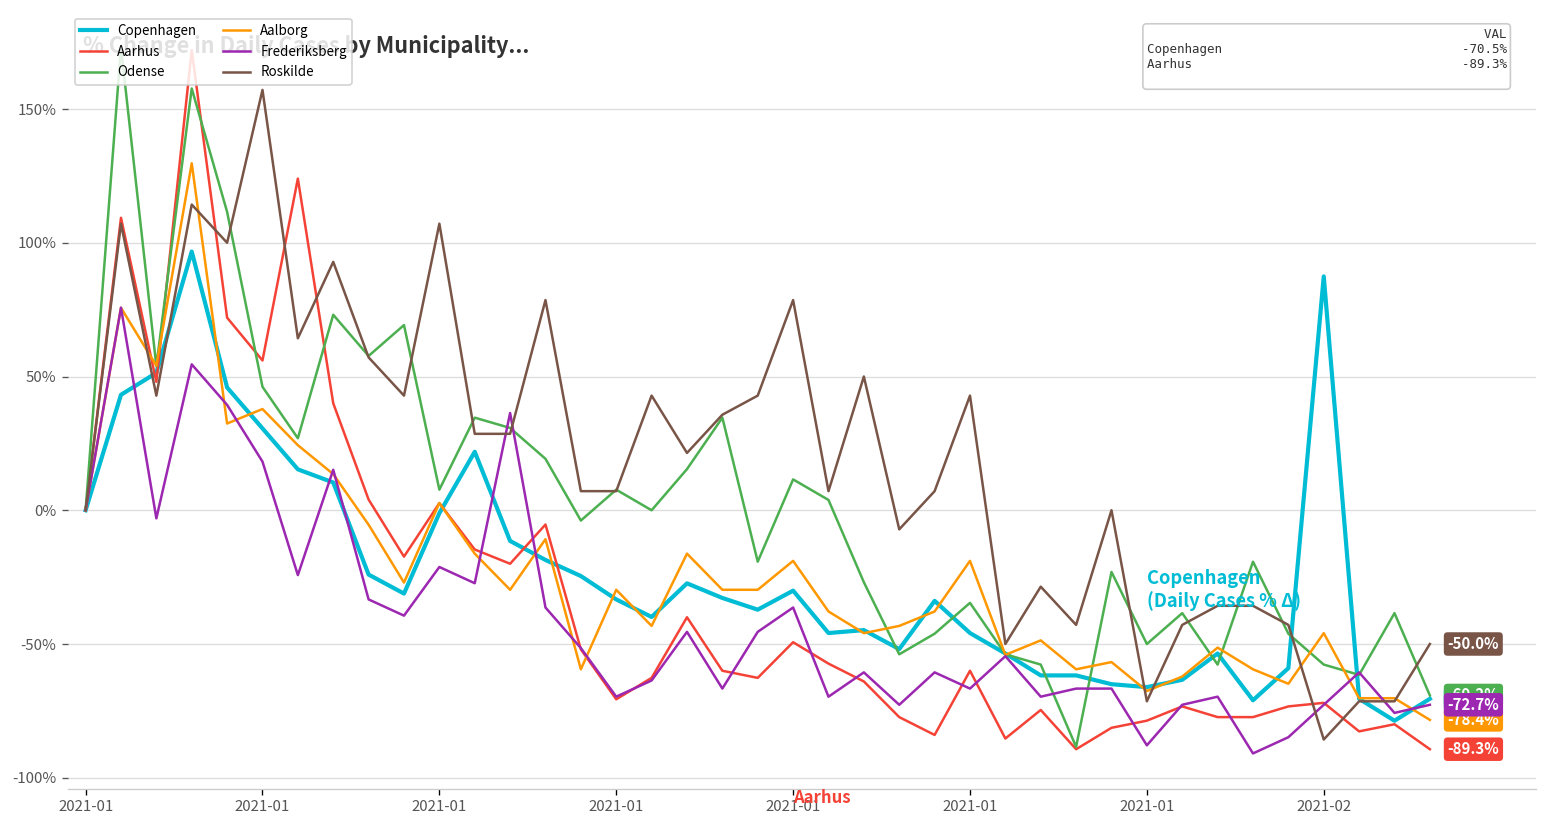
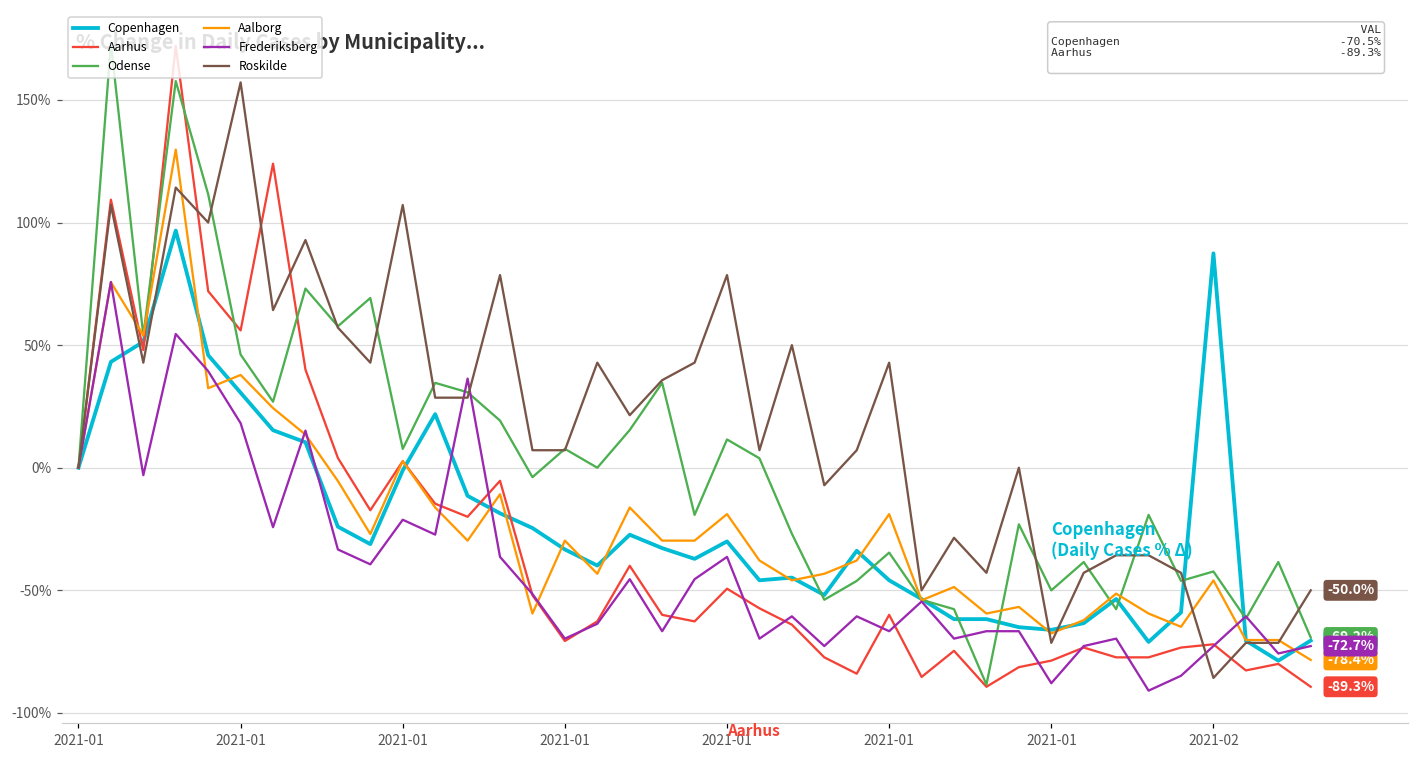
Odense, 2021-02: -58% -> -42%
